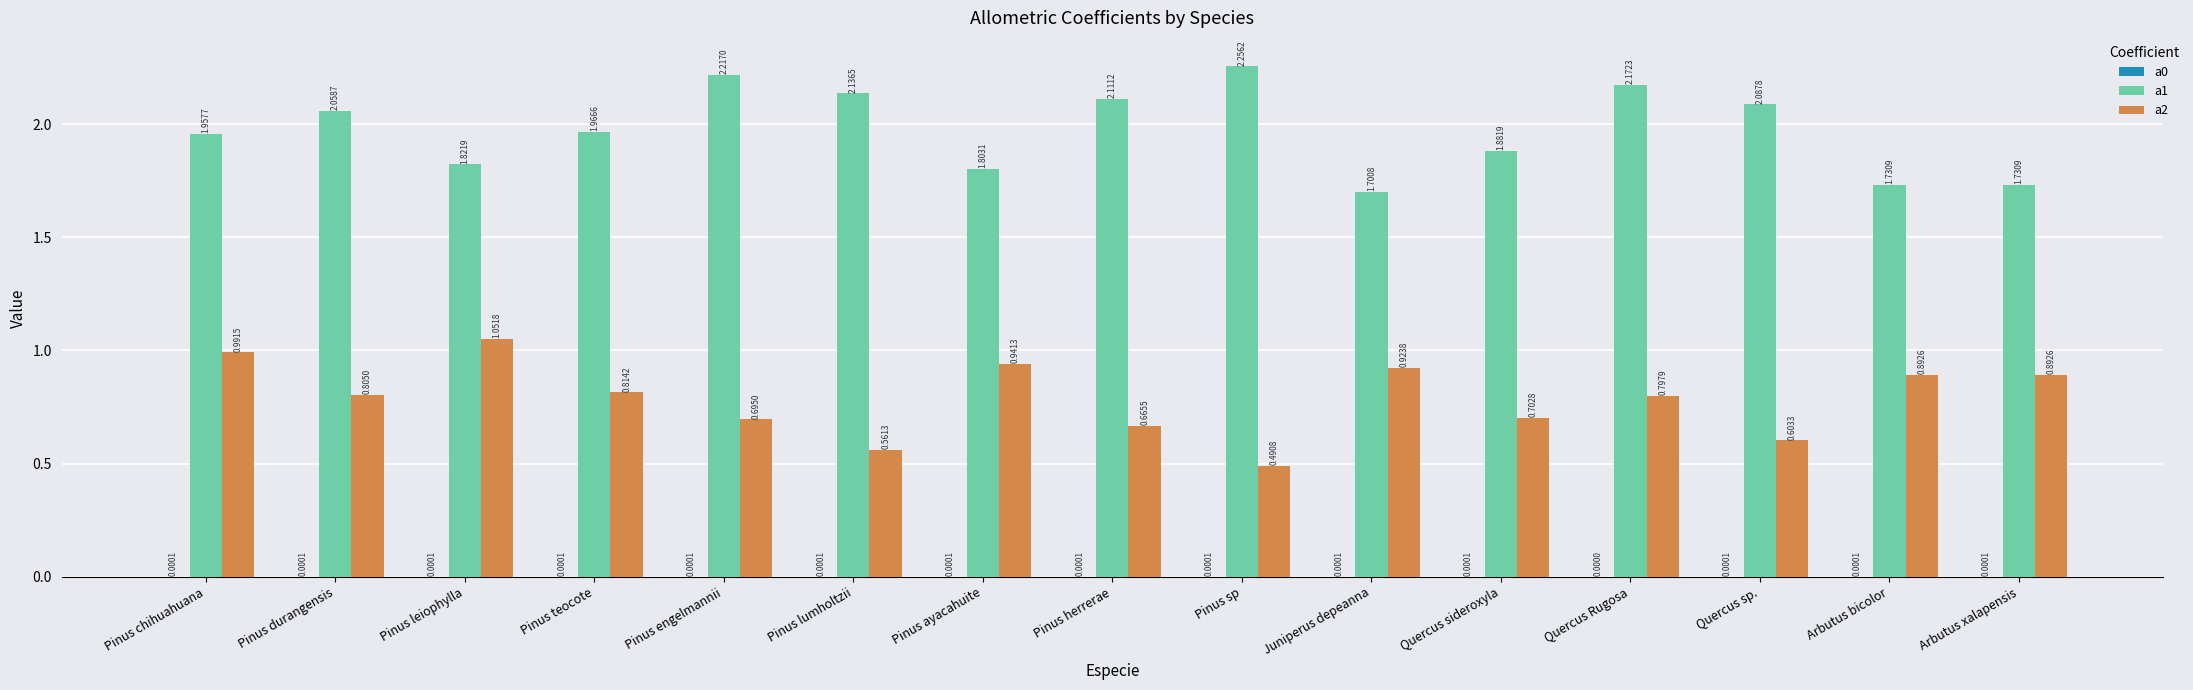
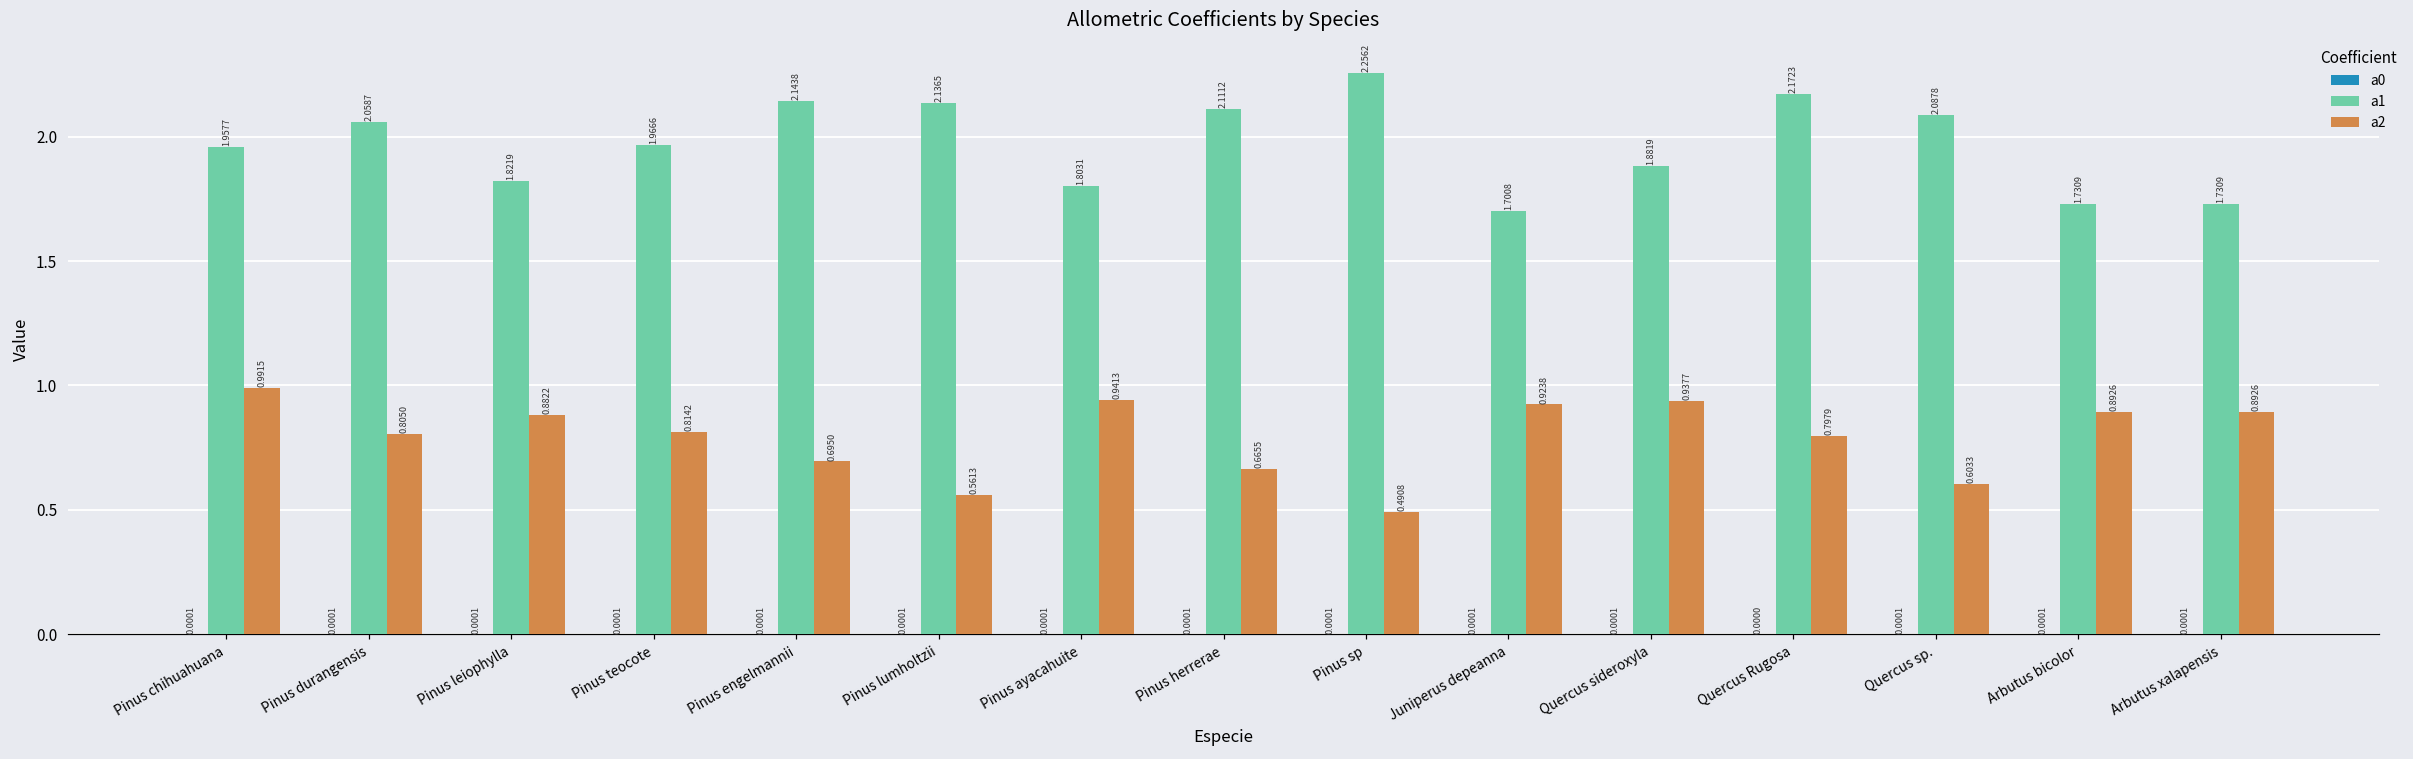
a2, Pinus leiophylla: 1.0518 -> 0.8822
a1, Pinus engelmannii: 2.2170 -> 2.1438
a2, Quercus sideroxyla: 0.7028 -> 0.9377
